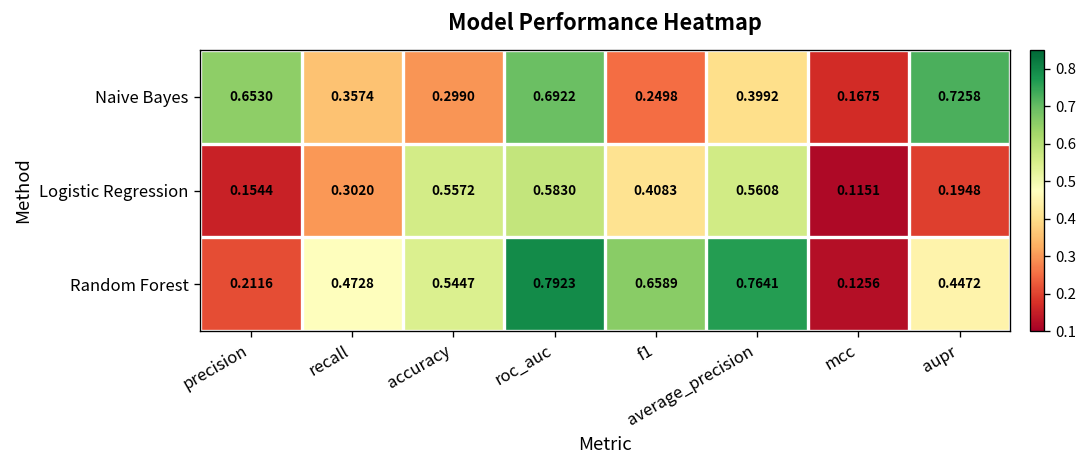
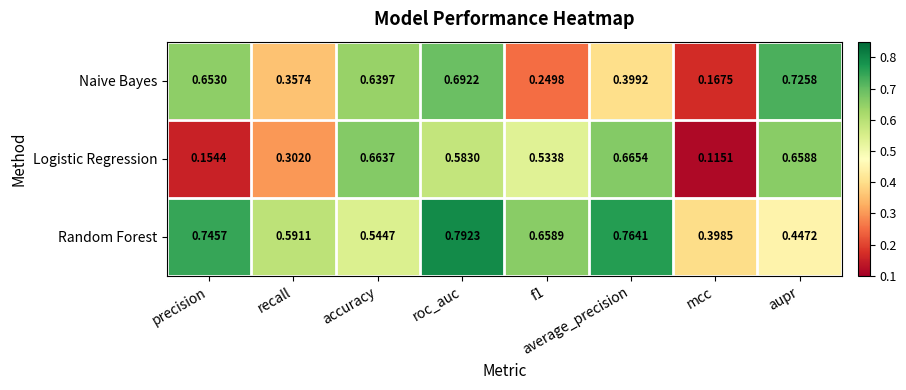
Naive Bayes, accuracy: 0.2990 -> 0.6397
Logistic Regression, accuracy: 0.5572 -> 0.6637
Logistic Regression, f1: 0.4083 -> 0.5338
Logistic Regression, average_precision: 0.5608 -> 0.6654
Logistic Regression, aupr: 0.1948 -> 0.6588
Random Forest, precision: 0.2116 -> 0.7457
Random Forest, recall: 0.4728 -> 0.5911
Random Forest, mcc: 0.1256 -> 0.3985
